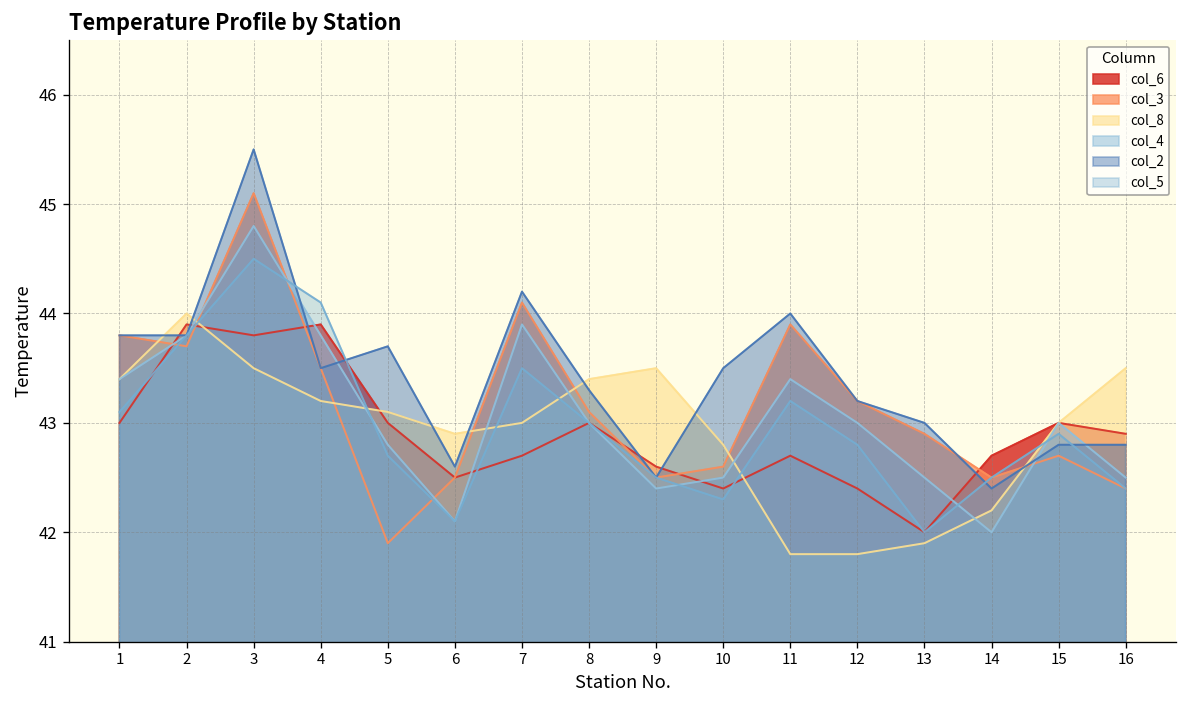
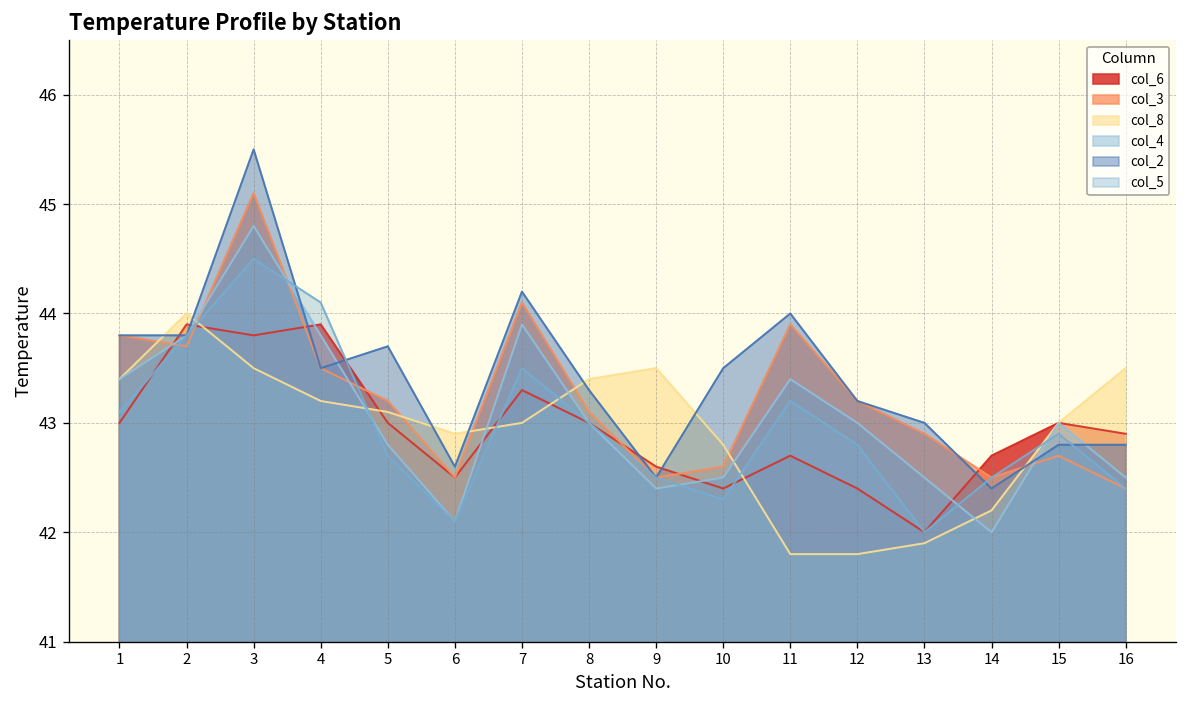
col_3, 5: 41.9 -> 43.2
col_6, 7: 42.7 -> 43.3
